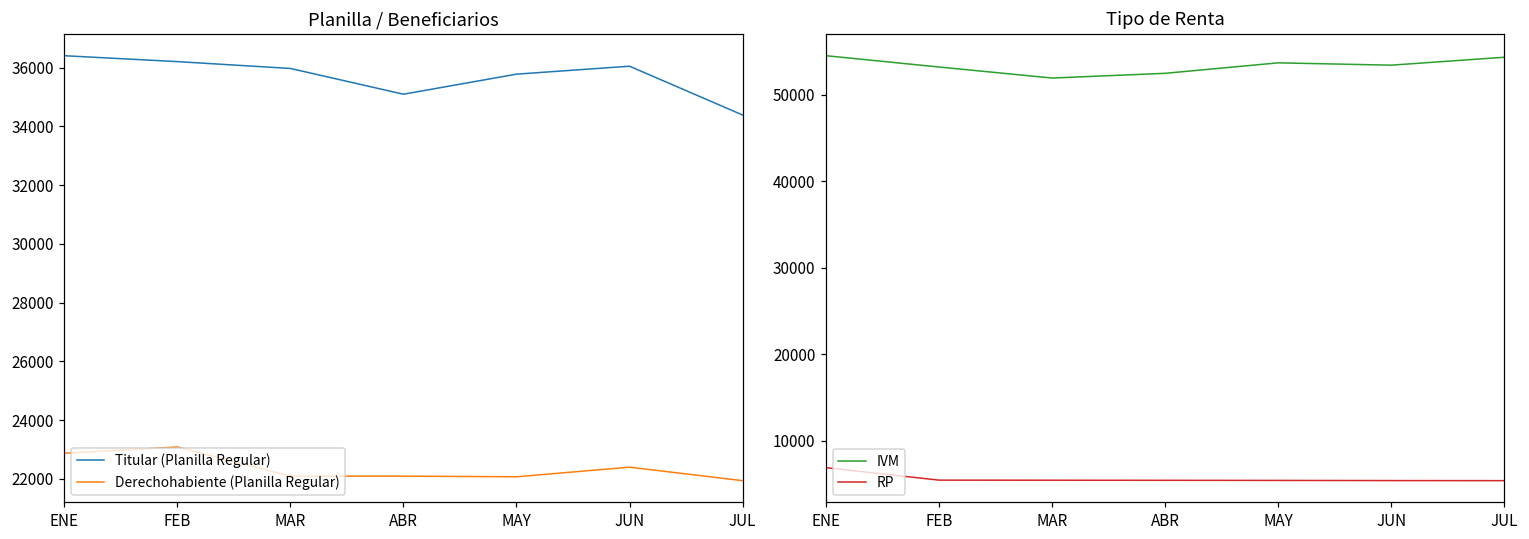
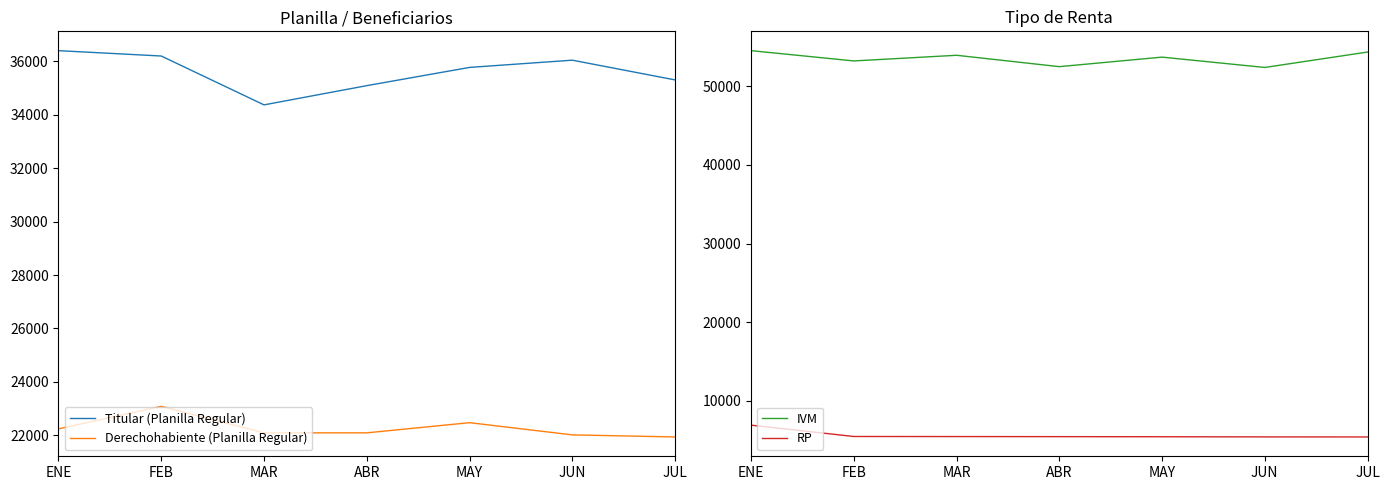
Planilla / Beneficiarios, Derechohabiente (Planilla Regular), ENE: 22900 -> 22200
Planilla / Beneficiarios, Titular (Planilla Regular), MAR: 36000 -> 34400
Planilla / Beneficiarios, Derechohabiente (Planilla Regular), MAY: 22100 -> 22500
Planilla / Beneficiarios, Derechohabiente (Planilla Regular), JUN: 22400 -> 22000
Planilla / Beneficiarios, Titular (Planilla Regular), JUL: 34400 -> 35300
Tipo de Renta, IVM, MAR: 52000 -> 54000
Tipo de Renta, IVM, JUN: 53000 -> 52000
